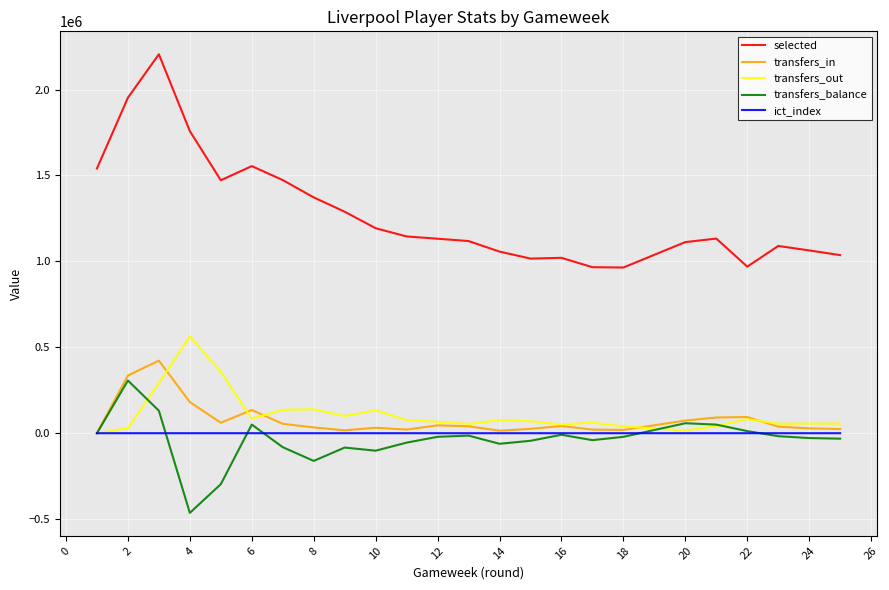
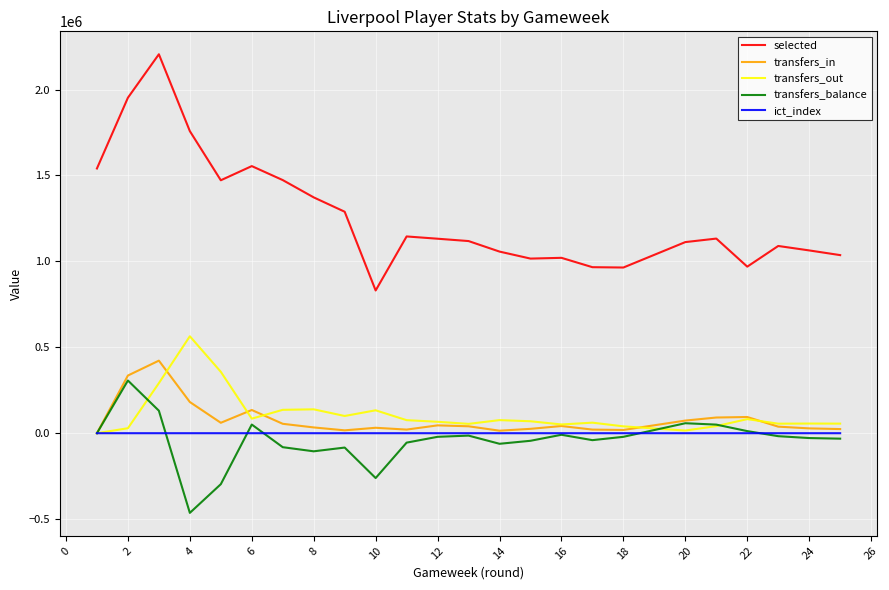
transfers_balance, 8: -160000 -> -110000
selected, 10: 1190000 -> 830000
transfers_balance, 10: -100000 -> -260000
